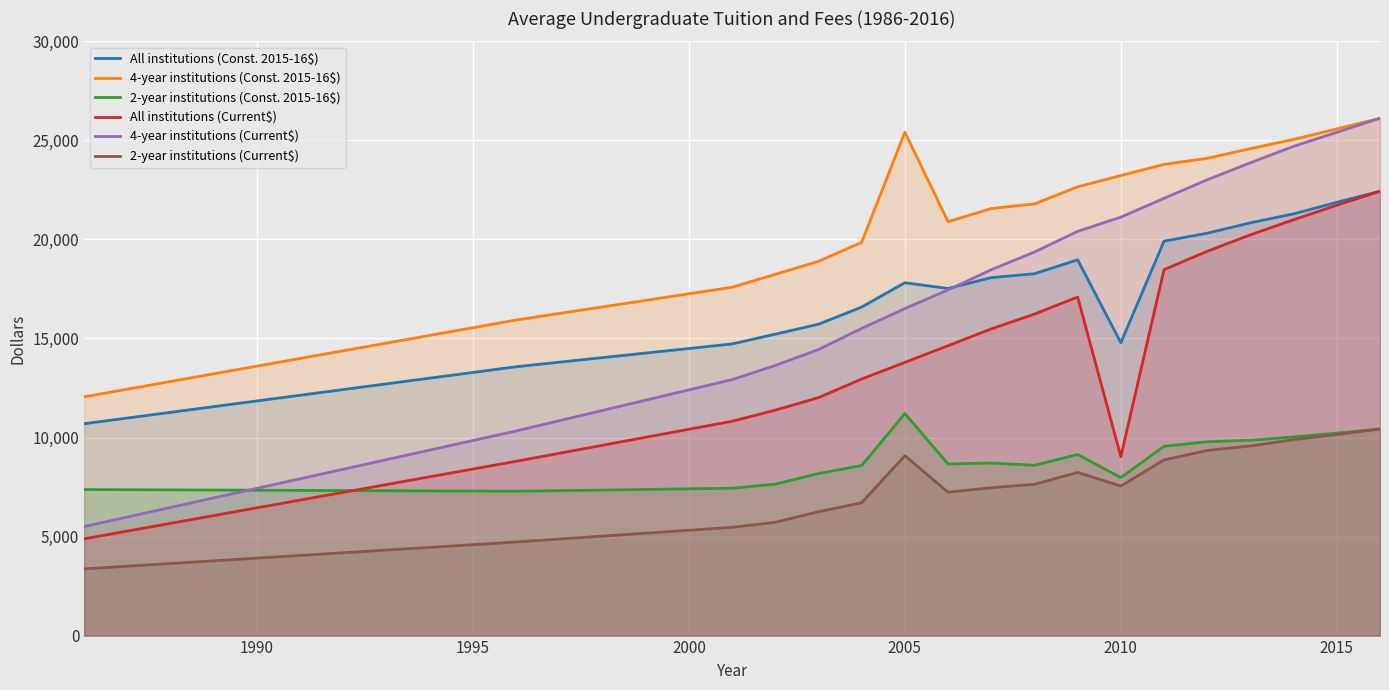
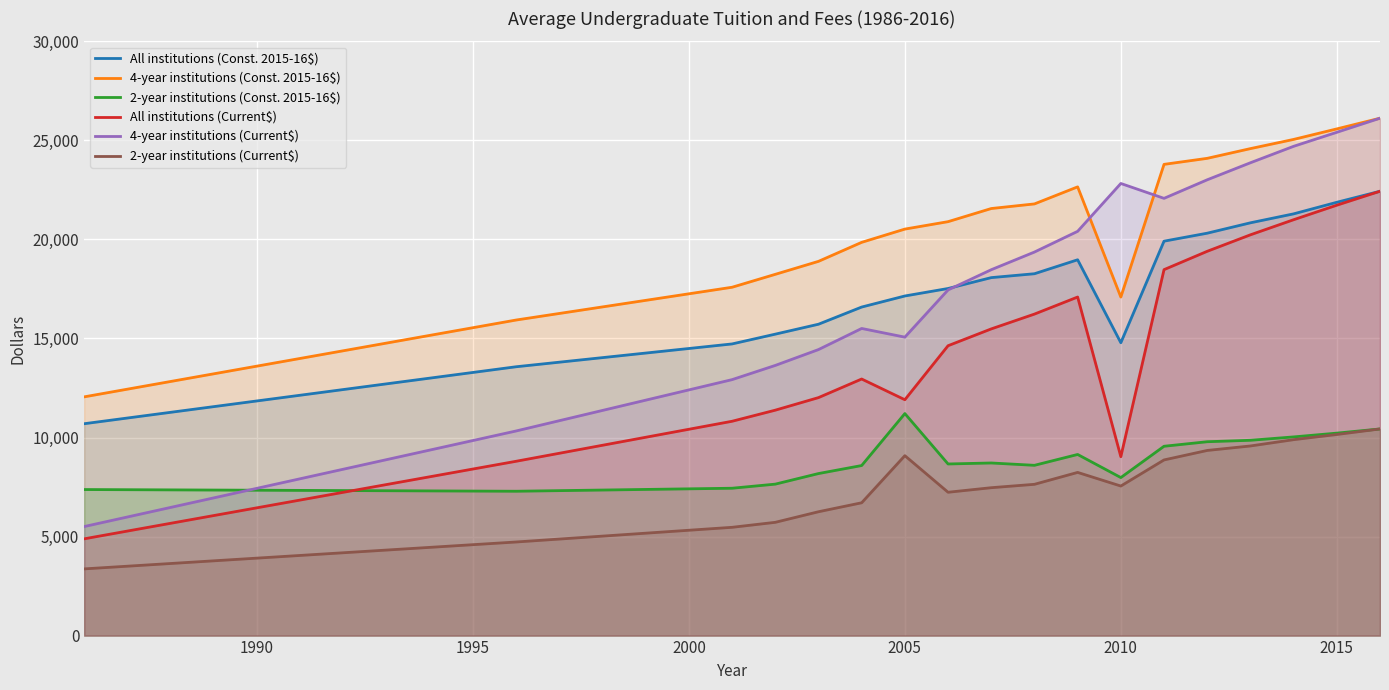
All institutions (Const. 2015-16$), 2005: 17,800 -> 17,100
4-year institutions (Const. 2015-16$), 2005: 25,400 -> 20,500
All institutions (Current$), 2005: 13,800 -> 11,900
4-year institutions (Current$), 2005: 16,500 -> 15,100
4-year institutions (Const. 2015-16$), 2010: 23,200 -> 17,100
4-year institutions (Current$), 2010: 21,100 -> 22,800
